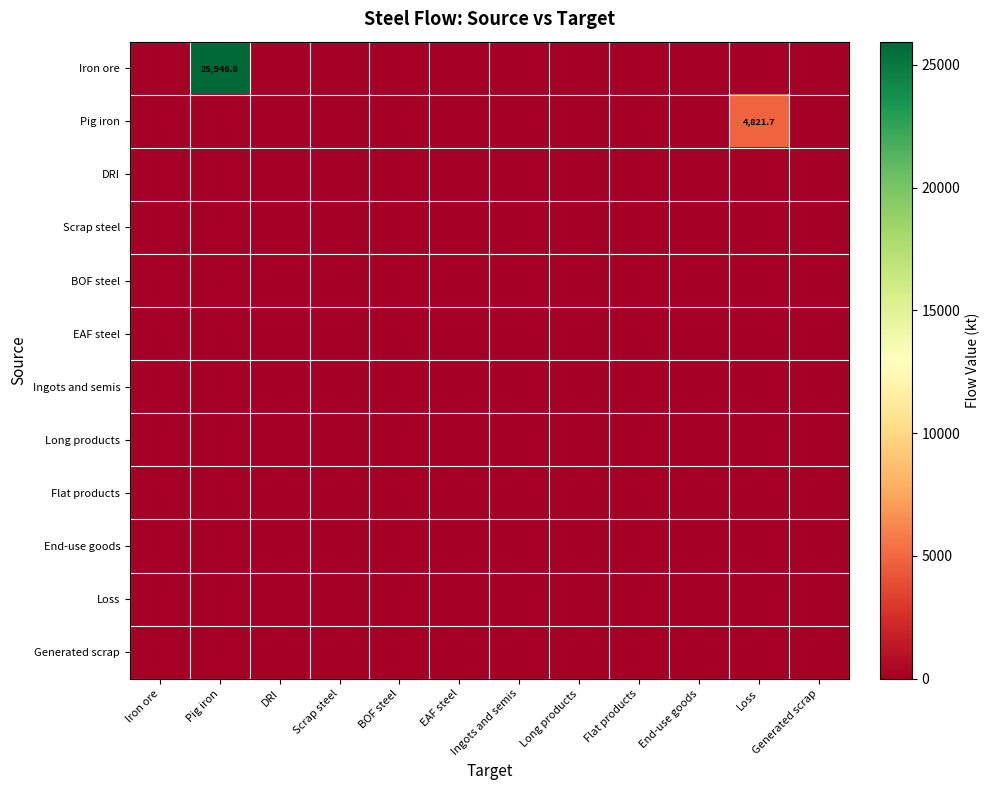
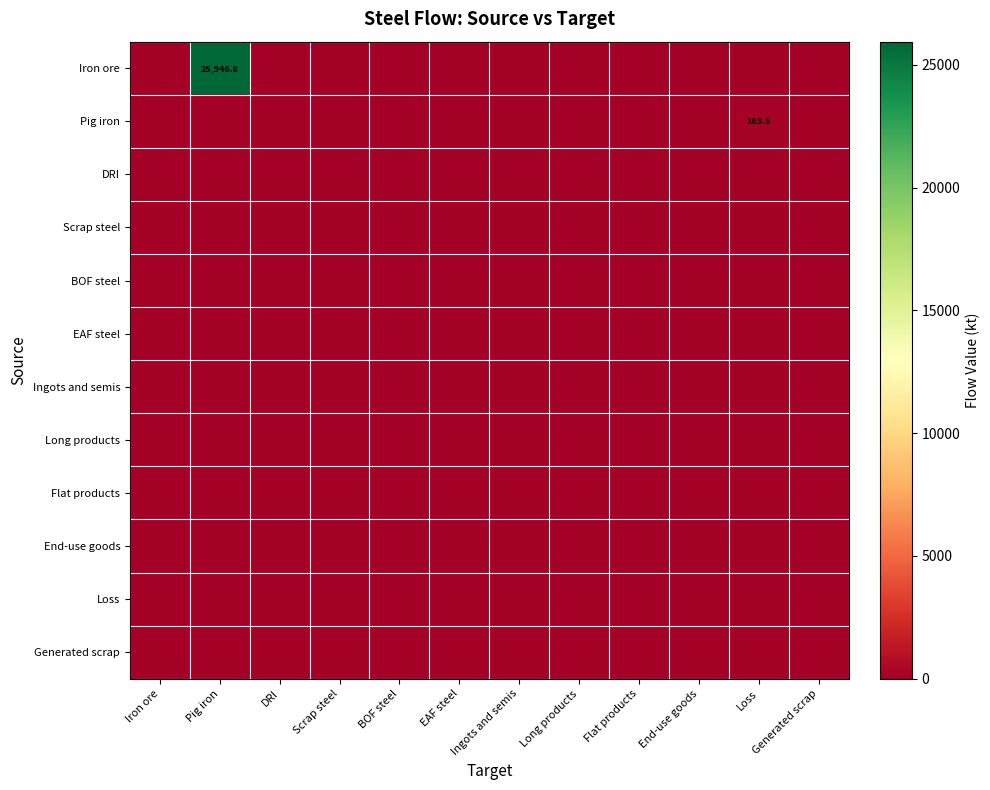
Pig iron, Loss: 4,821.7 -> 163.5
